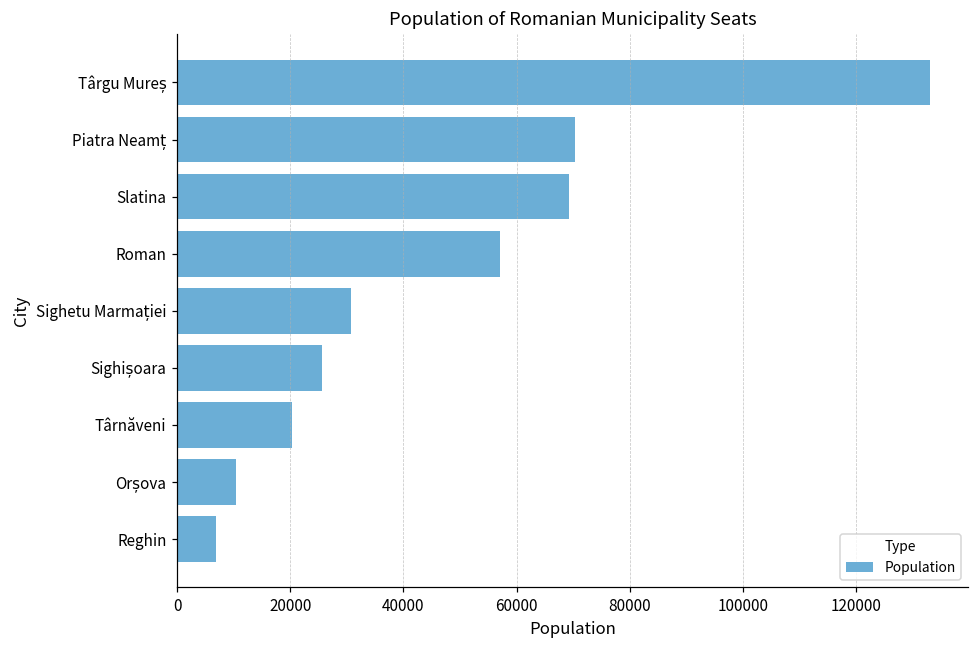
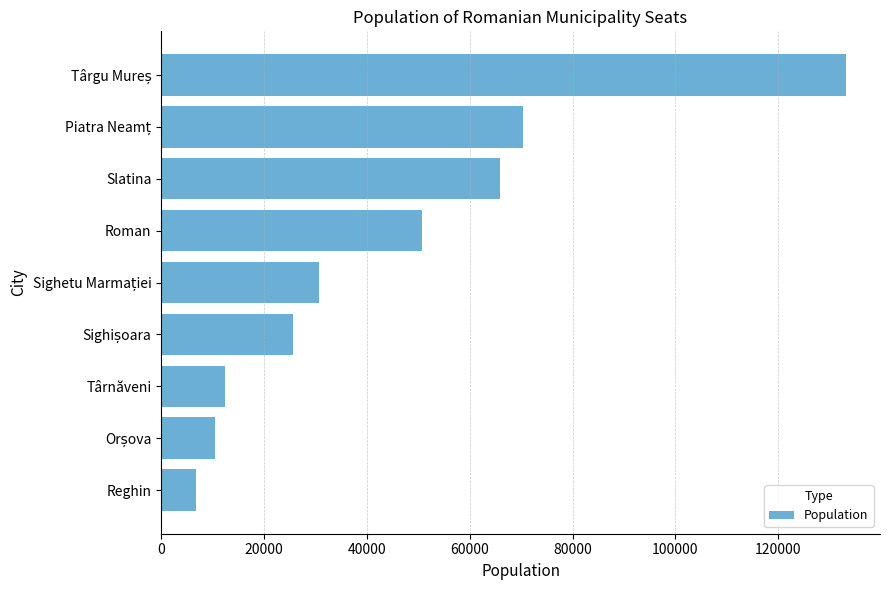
Slatina: 69000 -> 66000
Roman: 57000 -> 51000
Târnăveni: 20000 -> 12000
